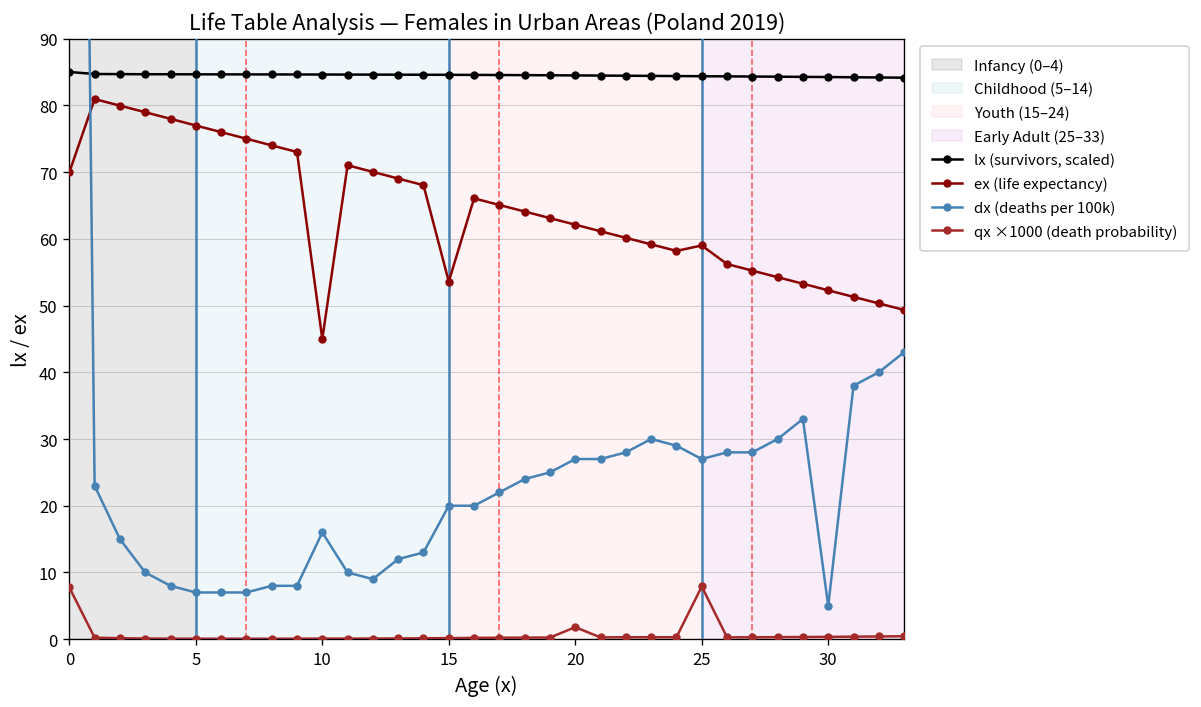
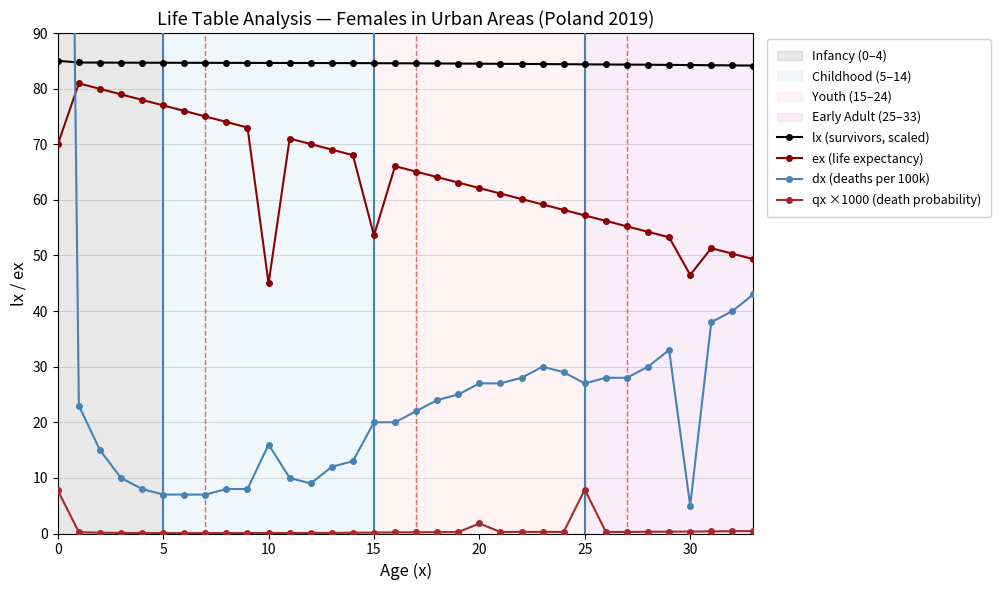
ex (life expectancy), 25: 59 -> 57
ex (life expectancy), 30: 52 -> 47
